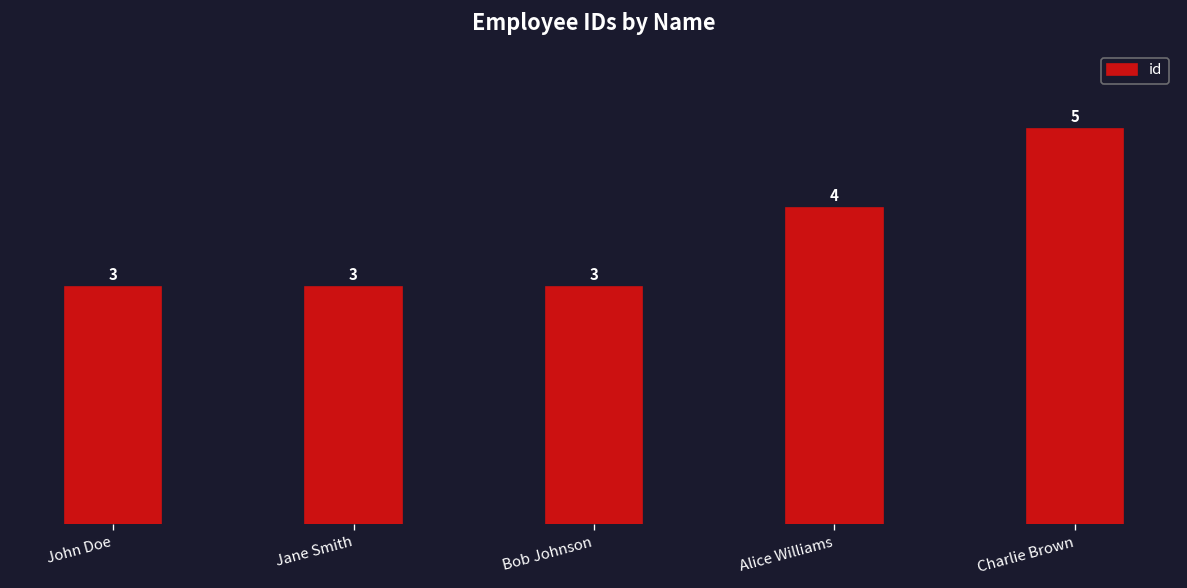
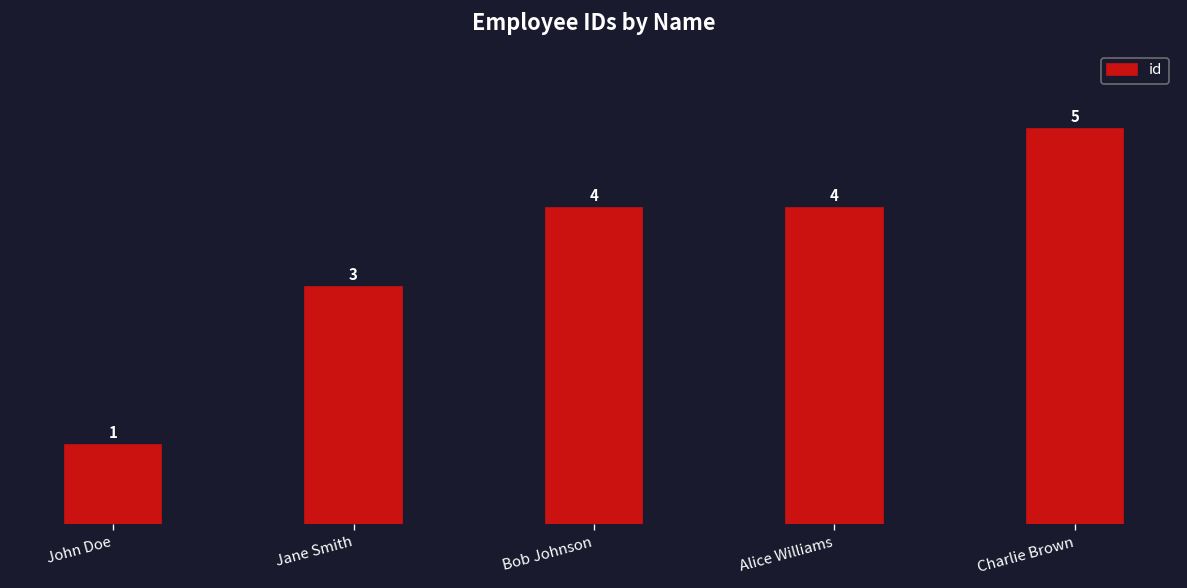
John Doe: 3 -> 1
Bob Johnson: 3 -> 4
